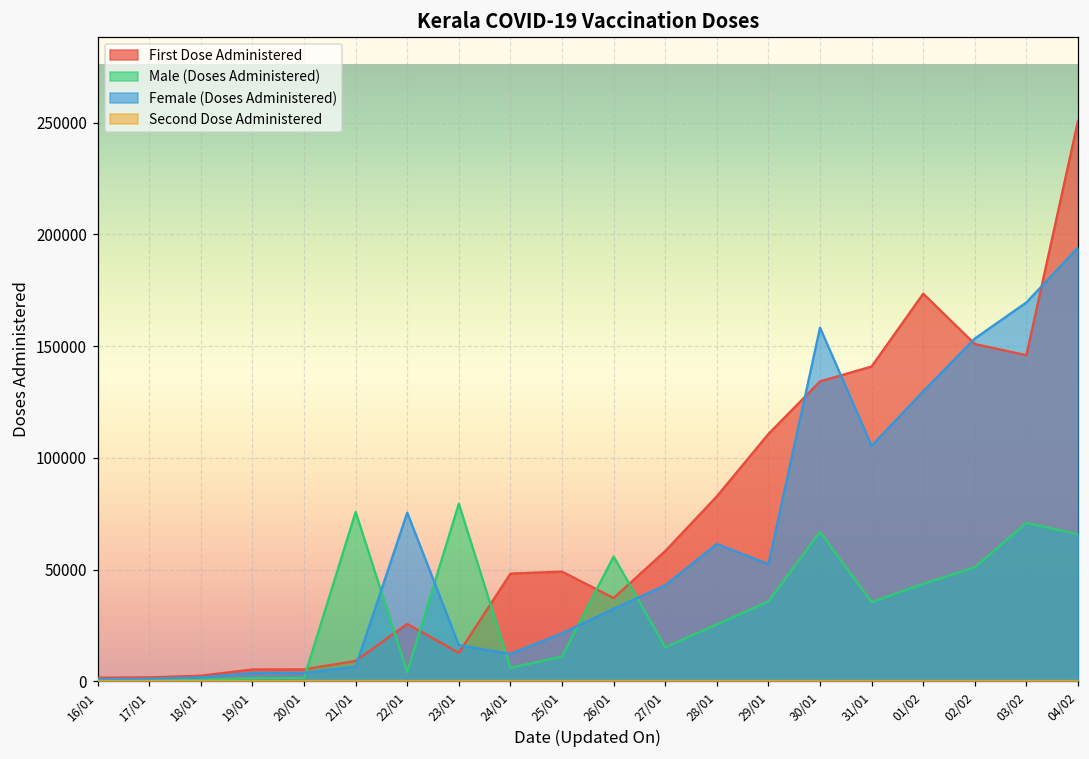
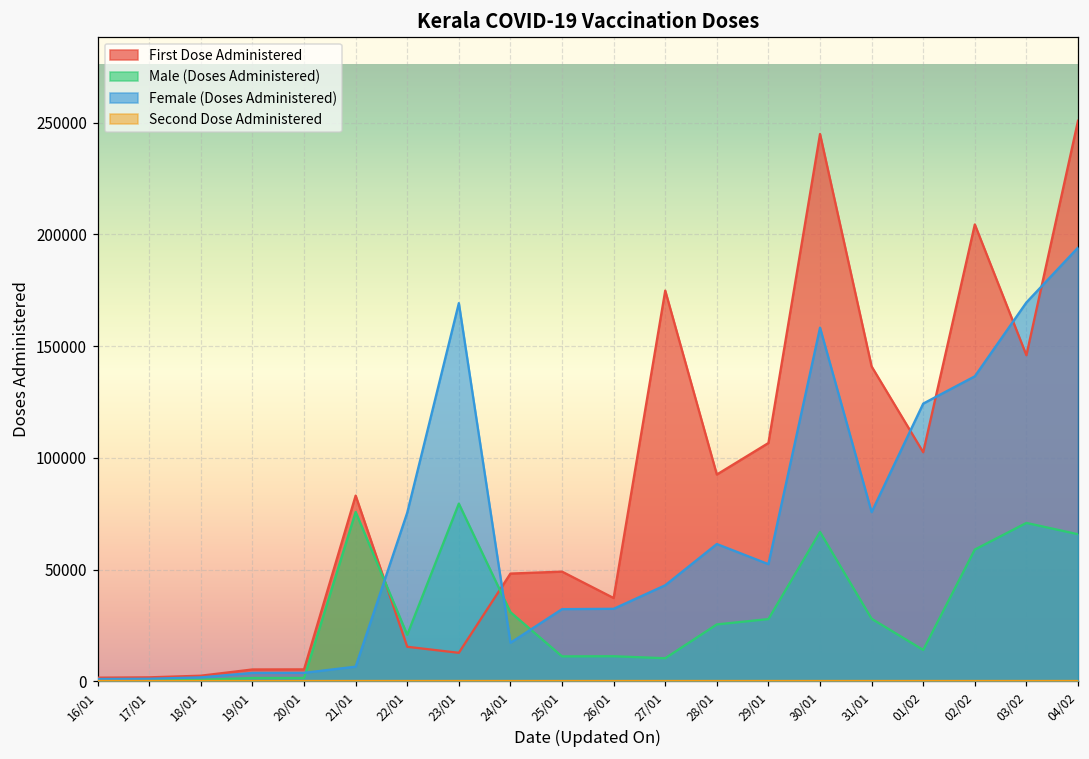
First Dose Administered, 21/01: 9000 -> 83000
First Dose Administered, 22/01: 26000 -> 16000
Male (Doses Administered), 22/01: 4000 -> 21000
Female (Doses Administered), 23/01: 16000 -> 169000
Male (Doses Administered), 24/01: 6000 -> 31000
Female (Doses Administered), 24/01: 12000 -> 17000
Female (Doses Administered), 25/01: 22000 -> 32000
Male (Doses Administered), 26/01: 56000 -> 11000
First Dose Administered, 27/01: 58000 -> 175000
Male (Doses Administered), 27/01: 15000 -> 10000
First Dose Administered, 28/01: 83000 -> 93000
First Dose Administered, 29/01: 111000 -> 107000
Male (Doses Administered), 29/01: 36000 -> 28000
First Dose Administered, 30/01: 134000 -> 245000
Male (Doses Administered), 31/01: 35000 -> 28000
Female (Doses Administered), 31/01: 105000 -> 76000
First Dose Administered, 01/02: 173000 -> 103000
Male (Doses Administered), 01/02: 44000 -> 14000
Female (Doses Administered), 01/02: 130000 -> 124000
First Dose Administered, 02/02: 151000 -> 204000
Male (Doses Administered), 02/02: 51000 -> 59000
Female (Doses Administered), 02/02: 153000 -> 137000
